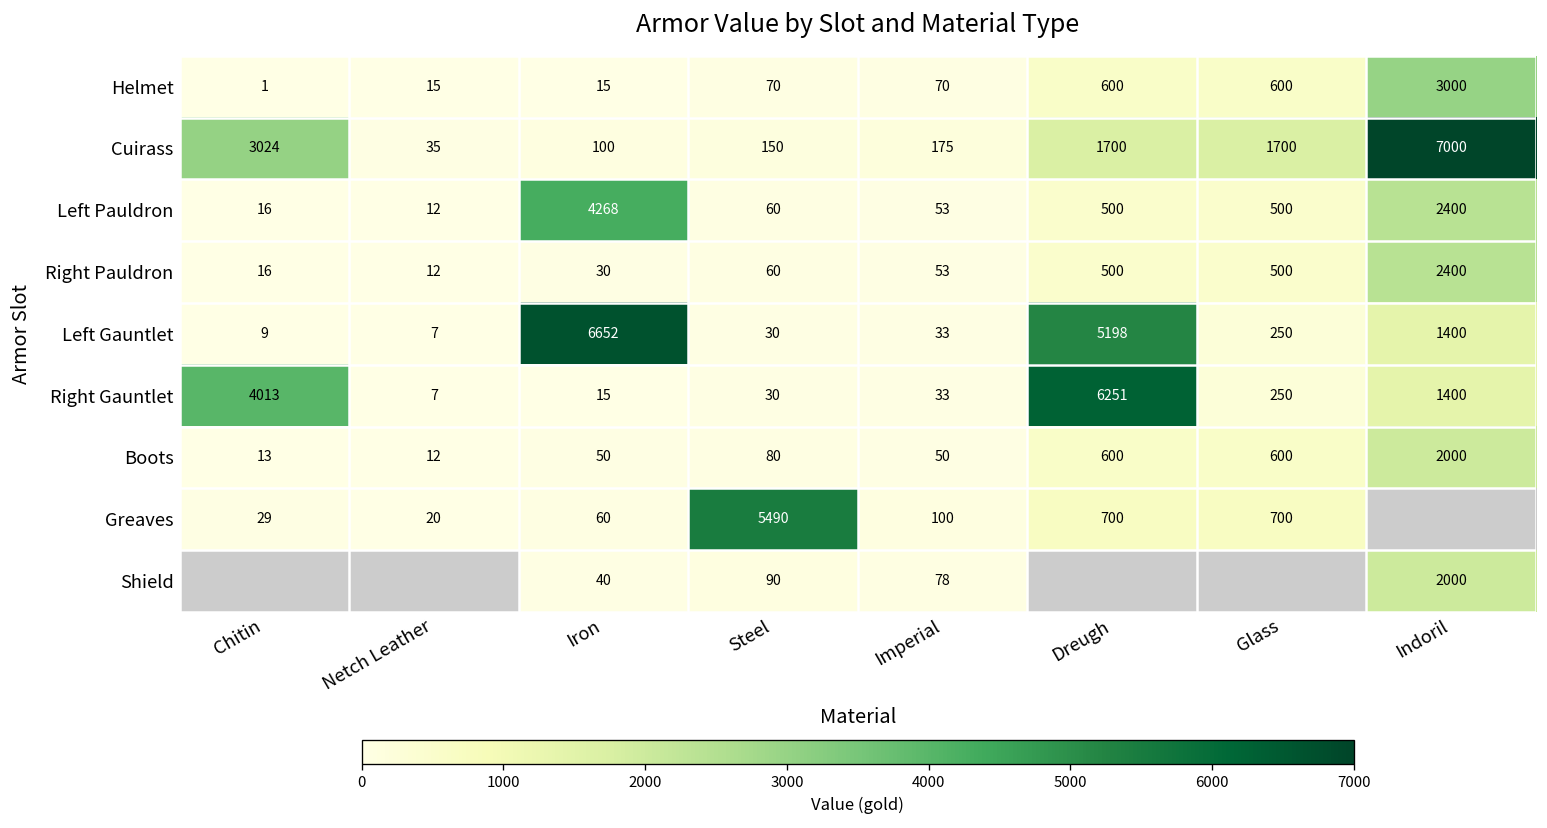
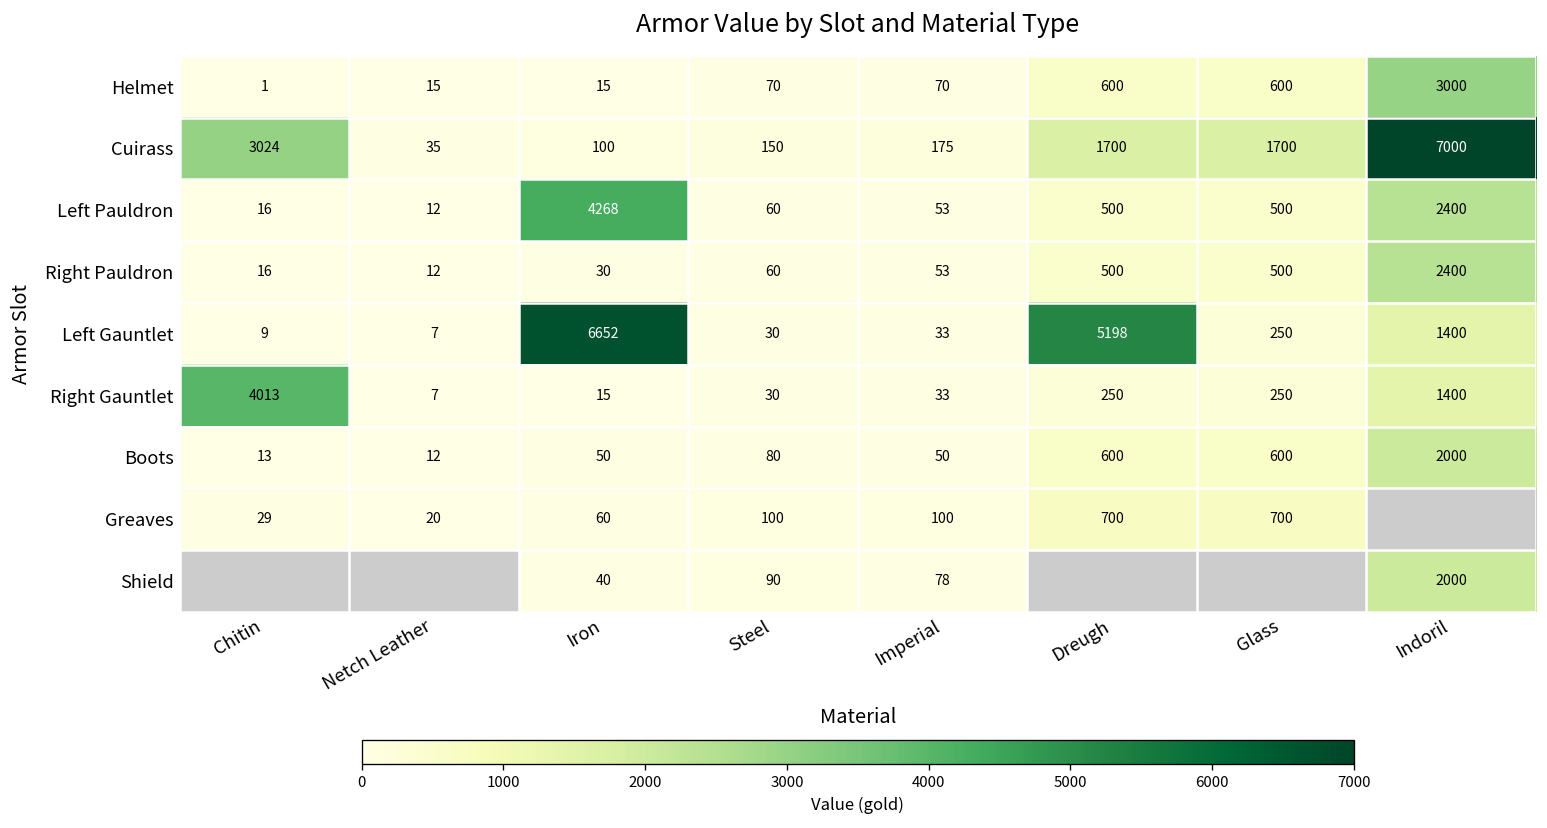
Right Gauntlet, Dreugh: 6251 -> 250
Greaves, Steel: 5490 -> 100
